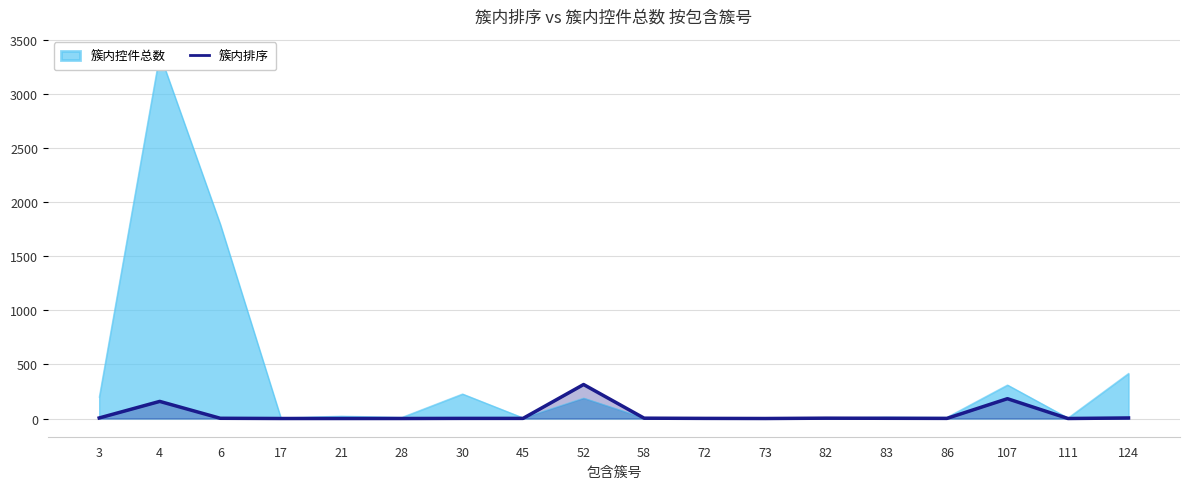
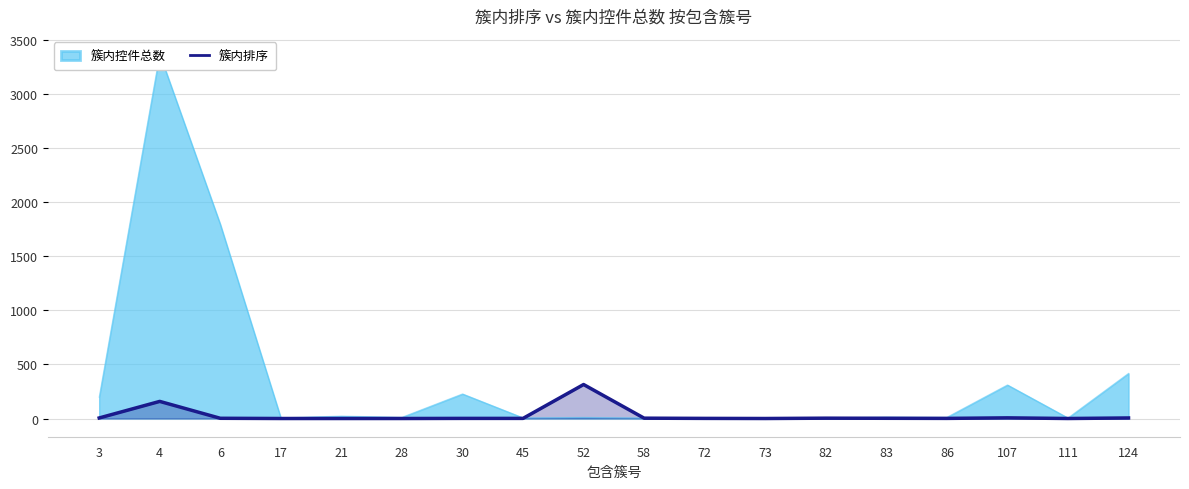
簇内控件总数, 52: 190 -> 10
簇内排序, 107: 180 -> 10
